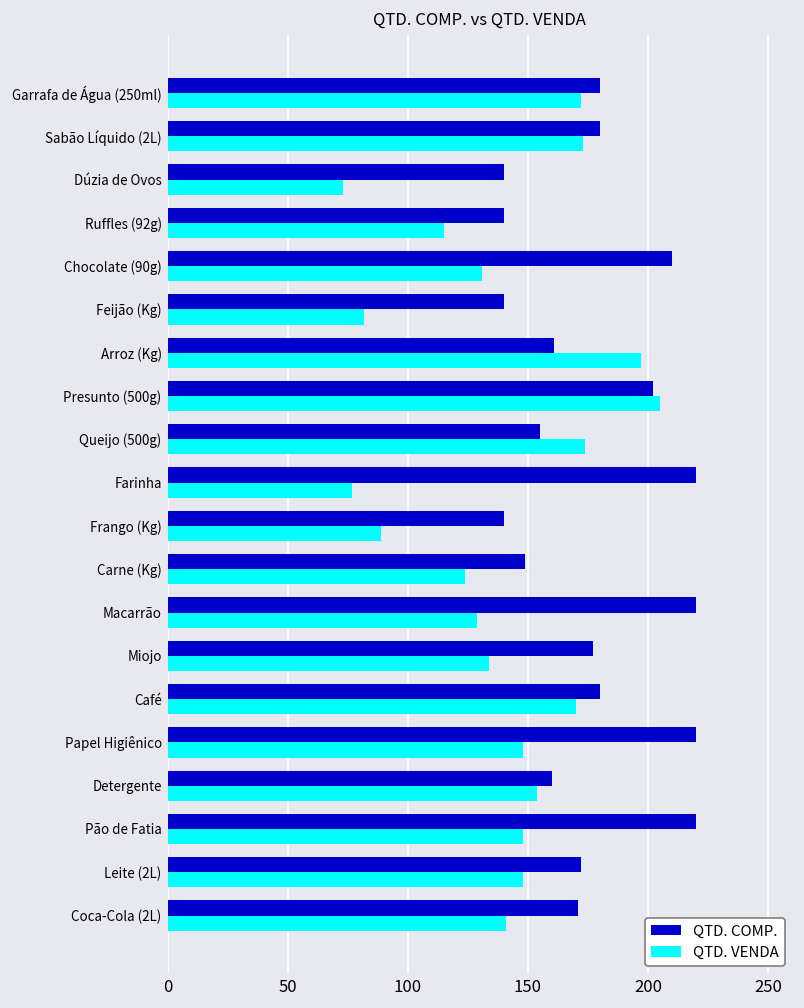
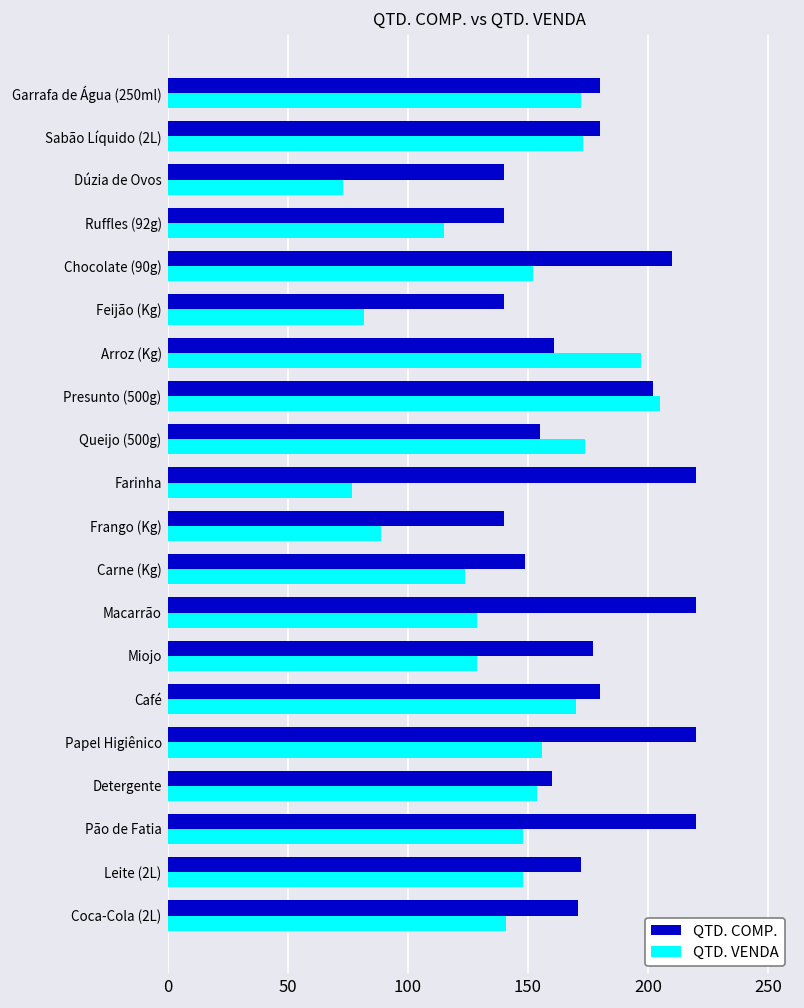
QTD. VENDA, Chocolate (90g): 131 -> 152
QTD. VENDA, Miojo: 134 -> 129
QTD. VENDA, Papel Higiênico: 148 -> 156
